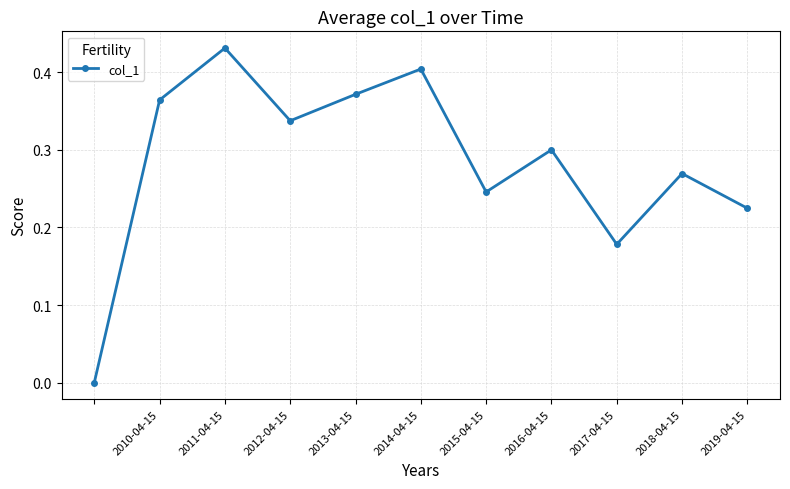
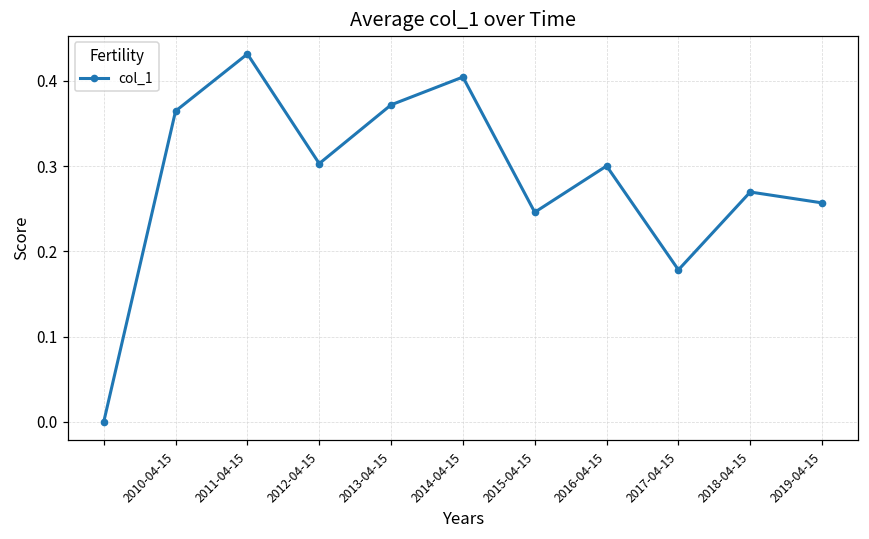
2012-04-15: 0.34 -> 0.30
2019-04-15: 0.22 -> 0.26
